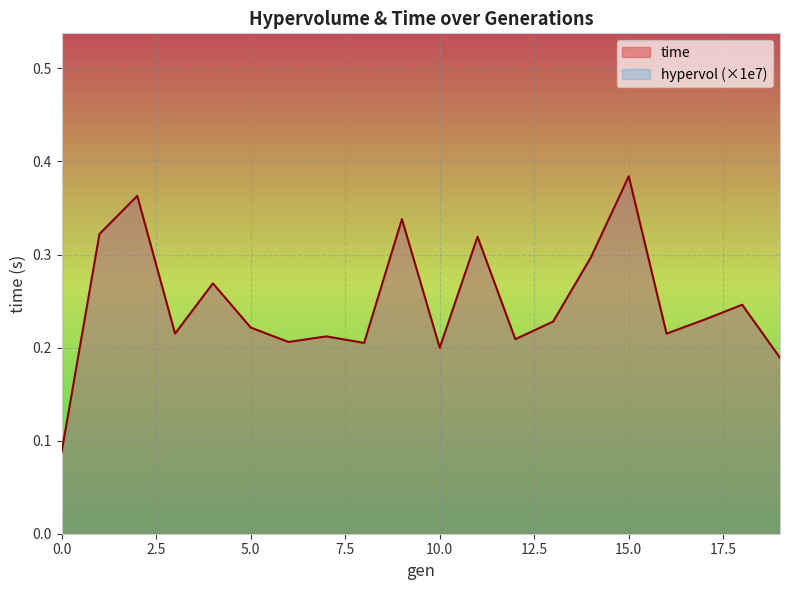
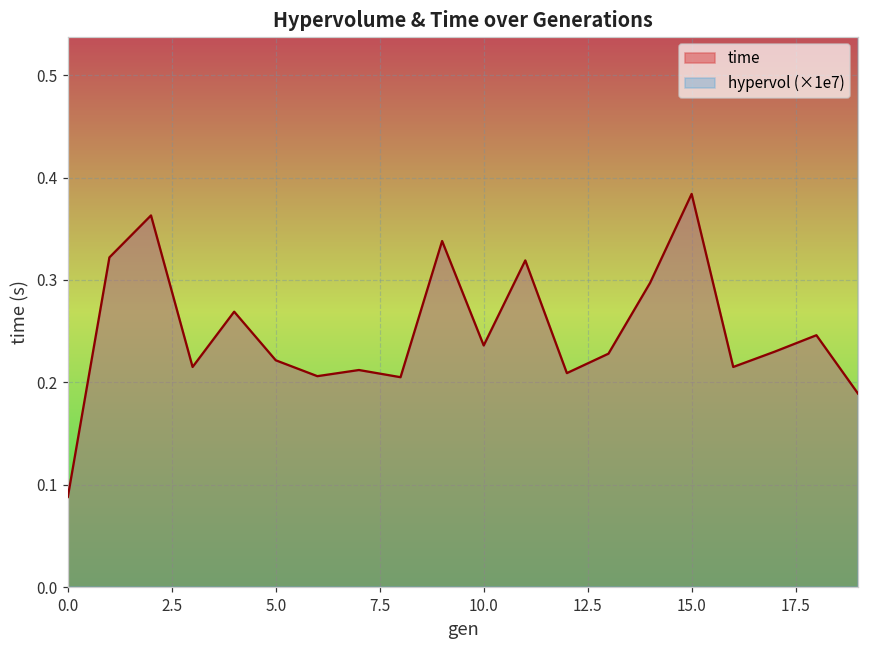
time, 10.0: 0.20 -> 0.24
